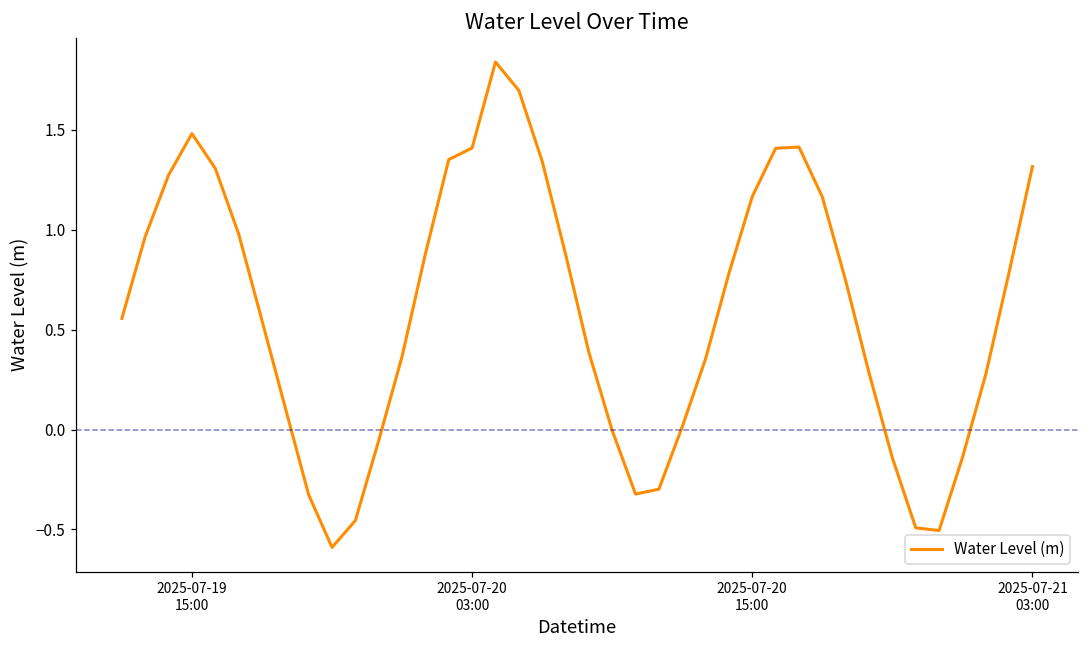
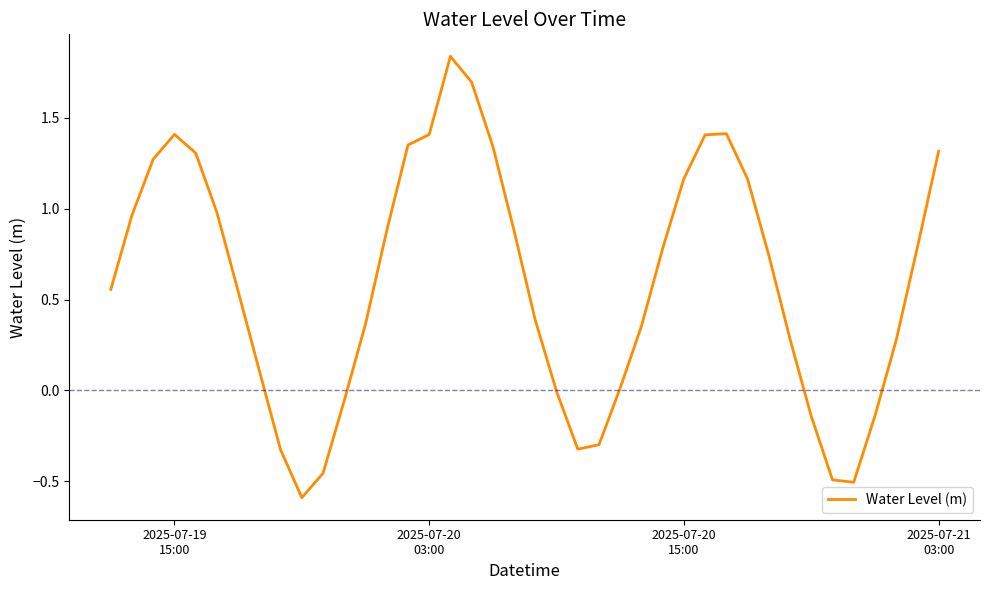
2025-07-19 15:00: 1.48 -> 1.41
